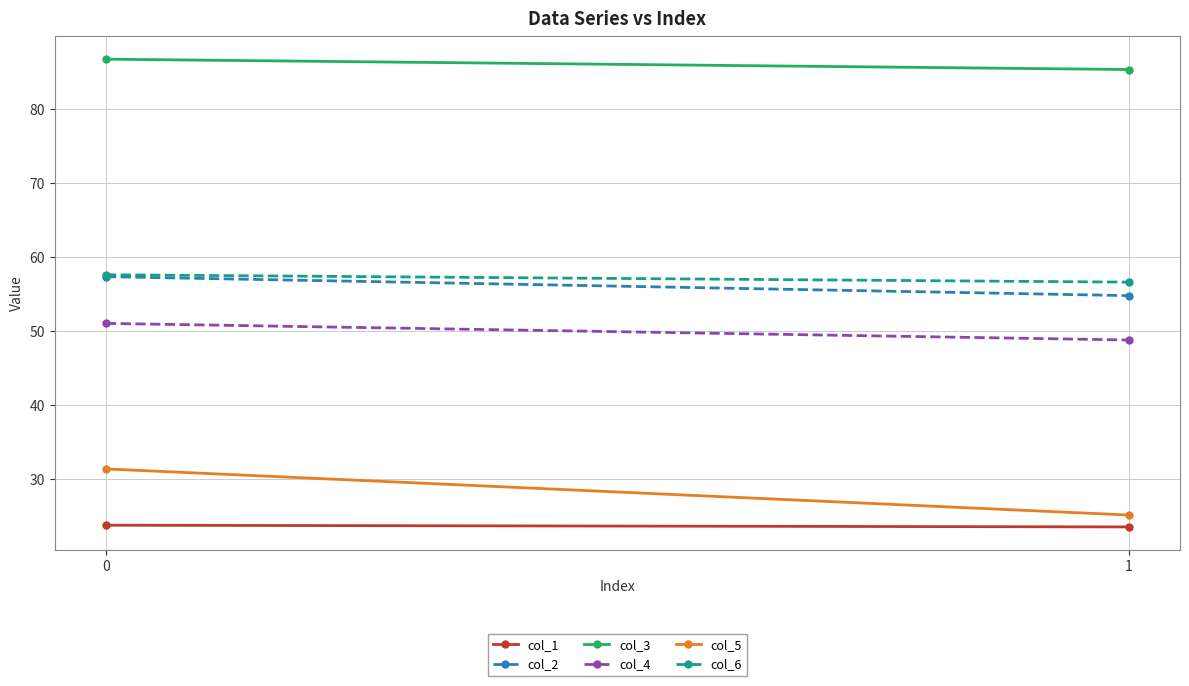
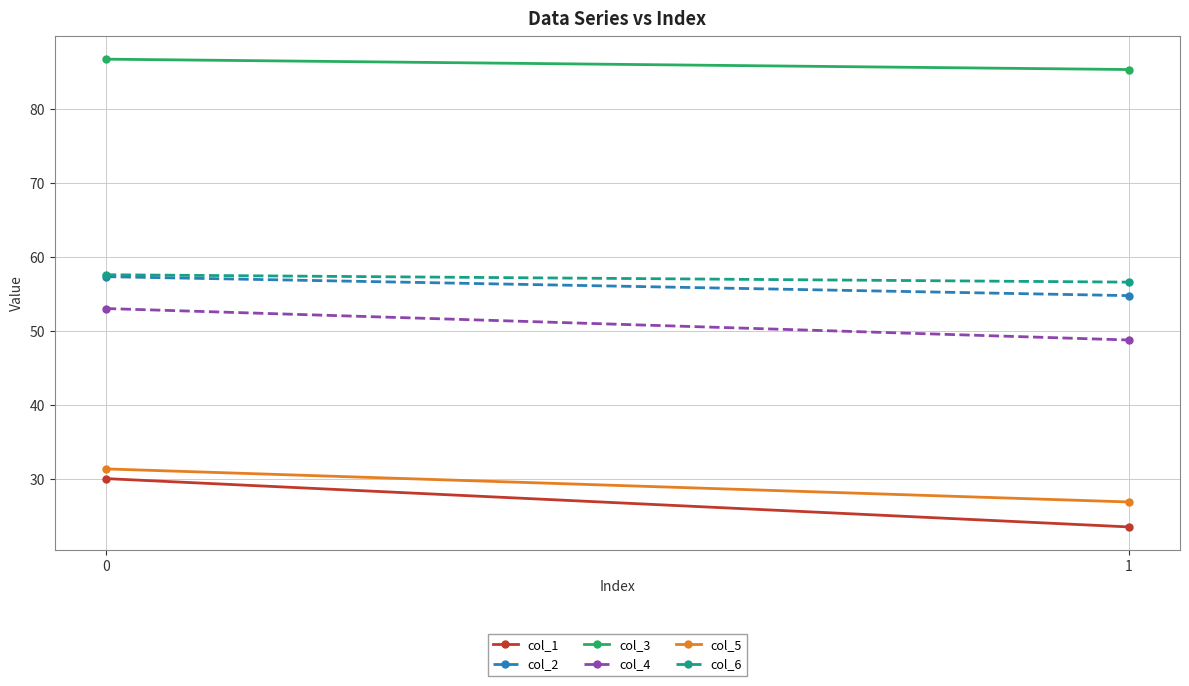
col_1, 0: 24 -> 30
col_4, 0: 51 -> 53
col_5, 1: 25 -> 27
